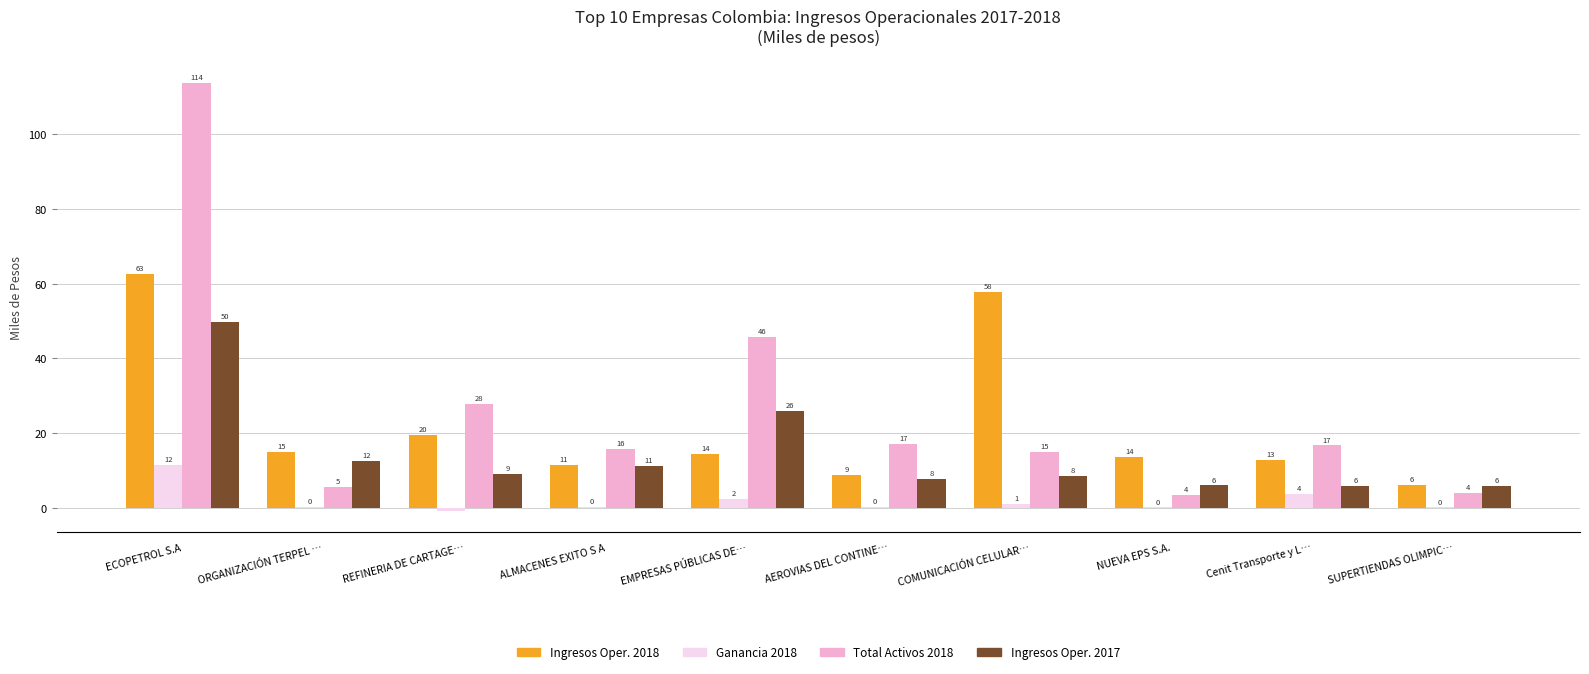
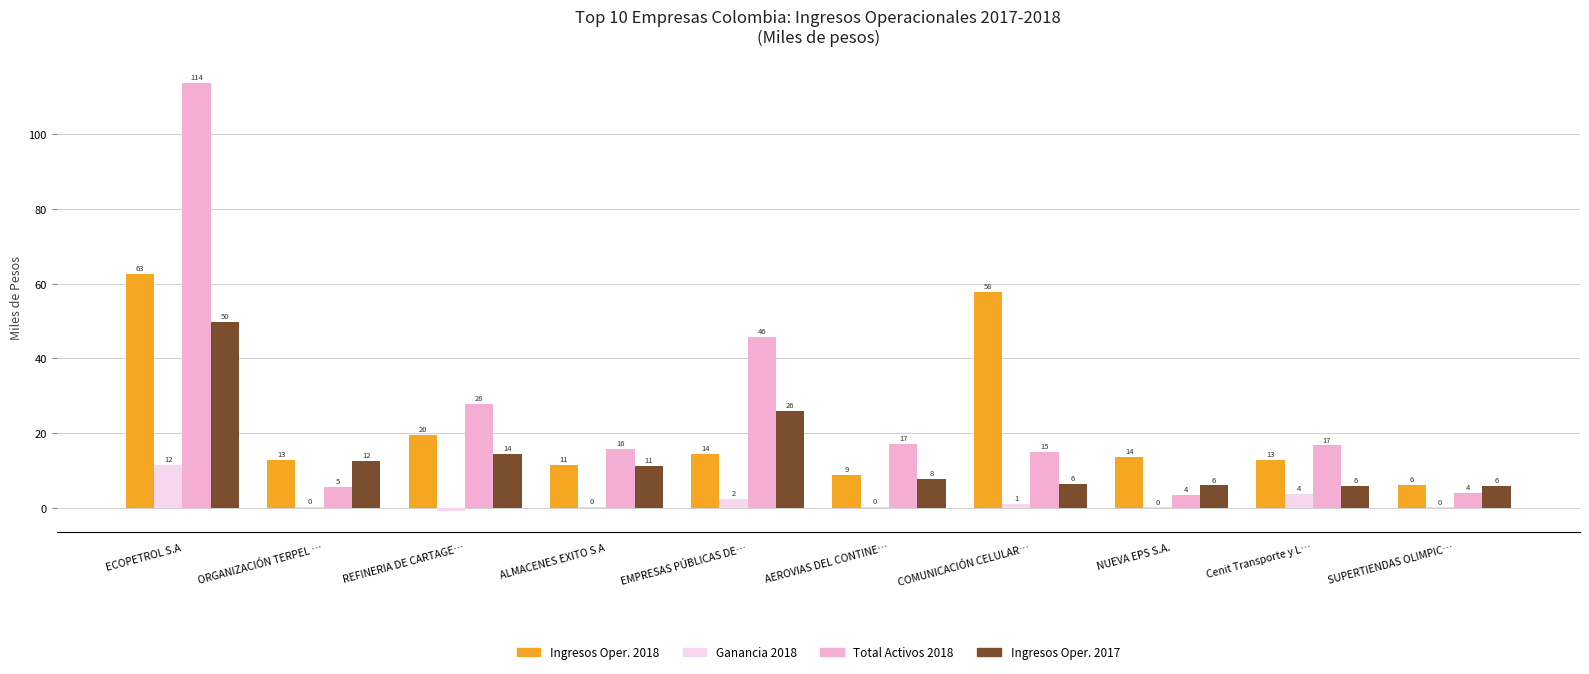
Ingresos Oper. 2018, ORGANIZACIÓN TERPEL …: 15 -> 13
Ingresos Oper. 2017, REFINERIA DE CARTAGE…: 9 -> 14
Ingresos Oper. 2017, COMUNICACIÓN CELULAR…: 8 -> 6
